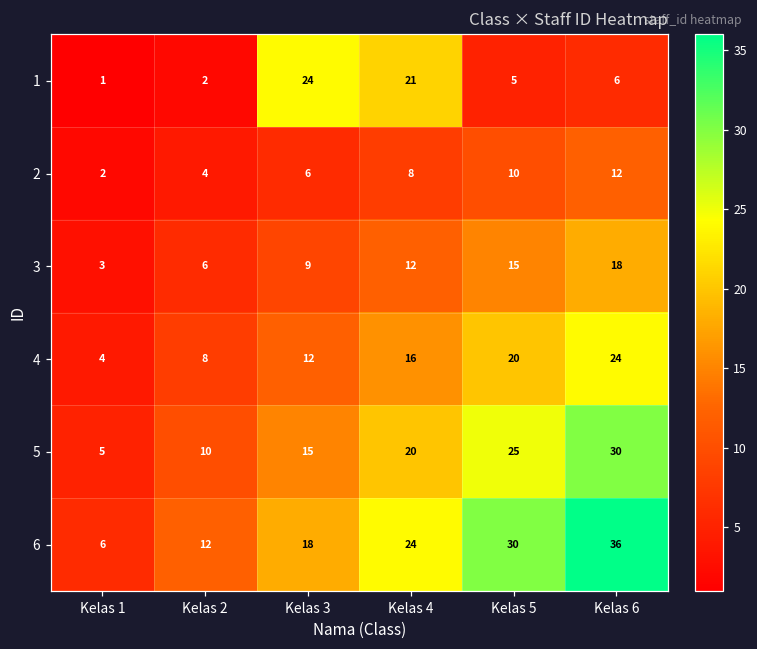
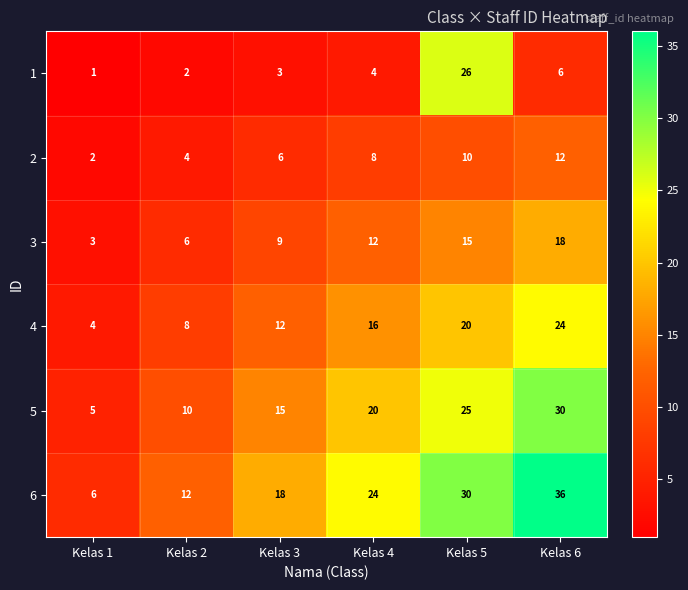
1, Kelas 3: 24 -> 3
1, Kelas 4: 21 -> 4
1, Kelas 5: 5 -> 26
